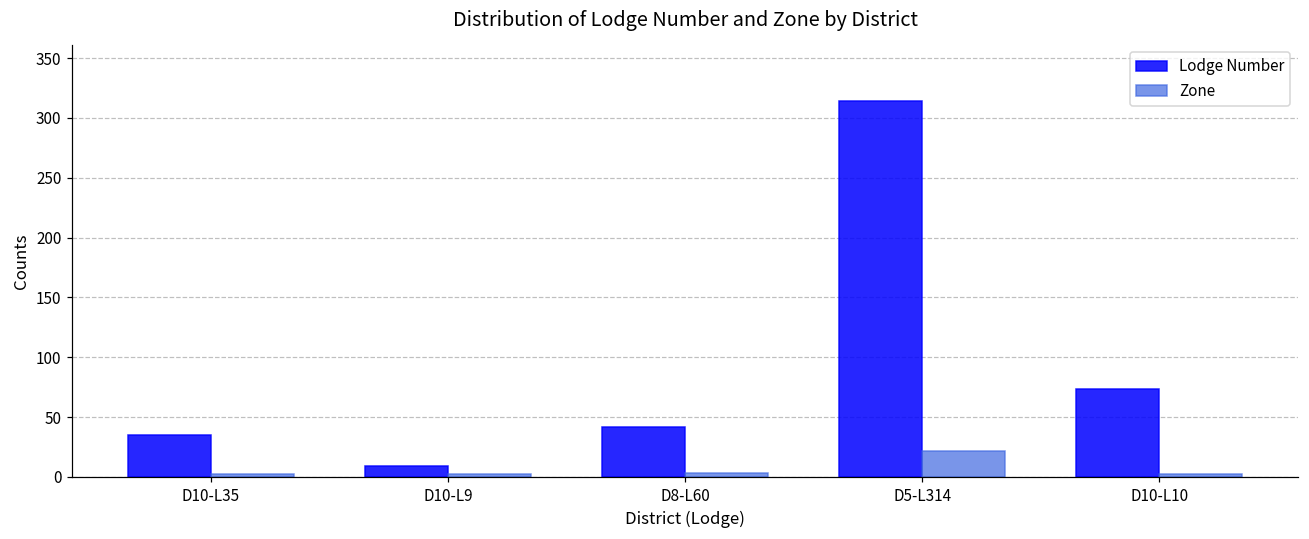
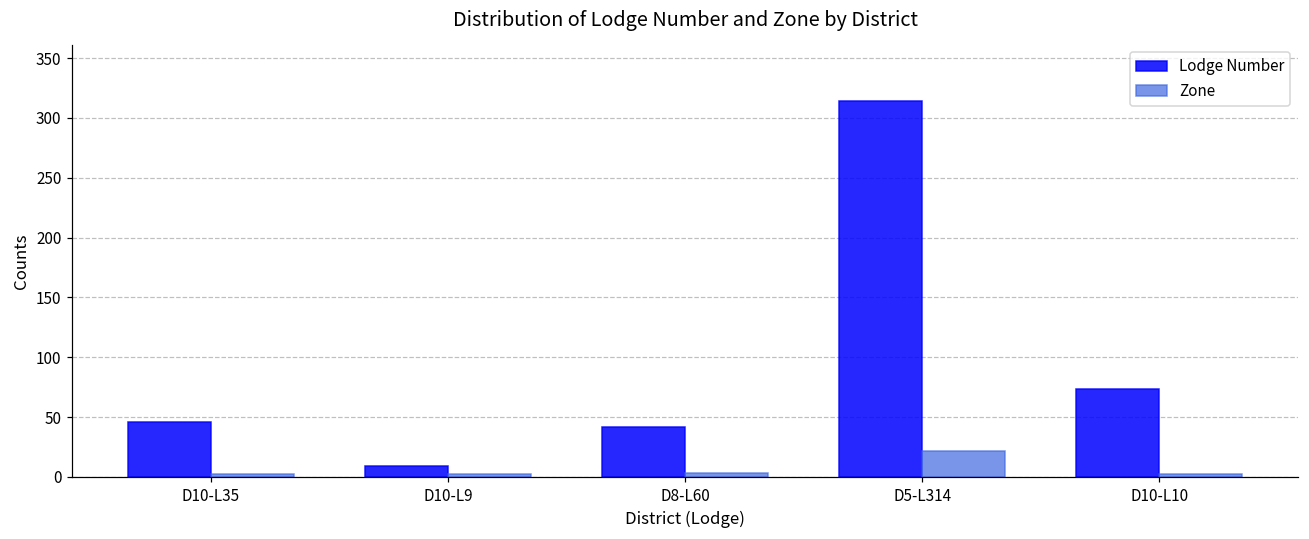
Lodge Number, D10-L35: 35 -> 46
